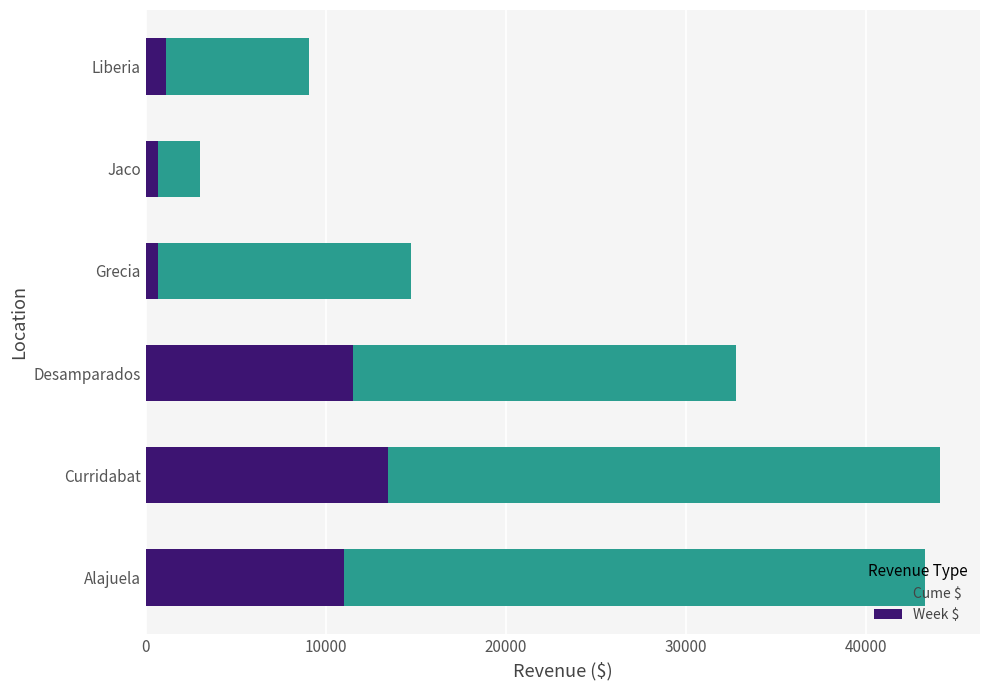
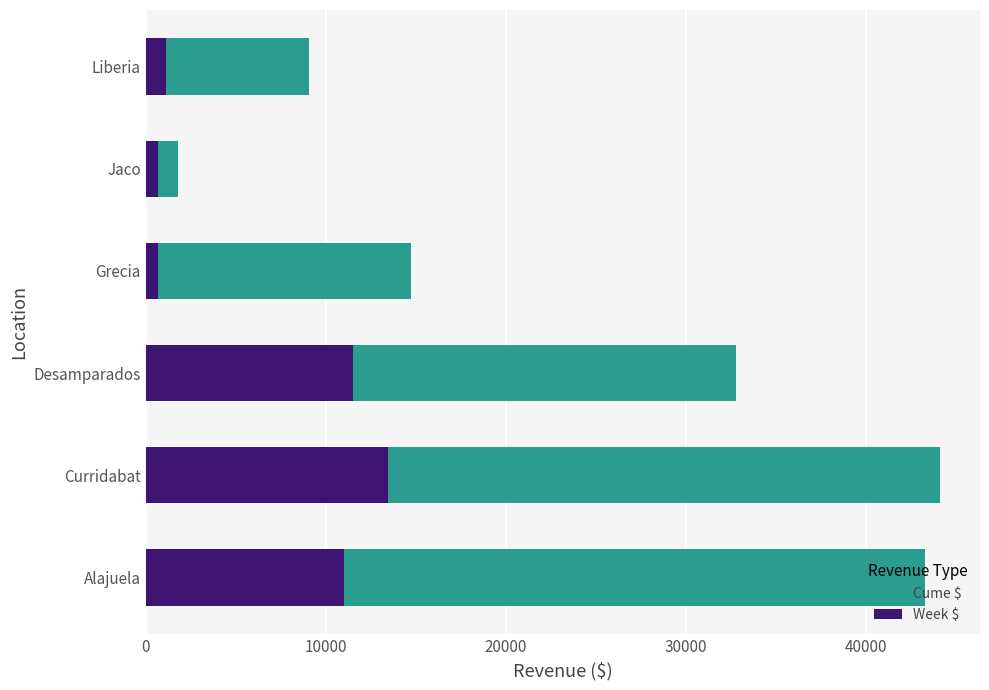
Cume $, Jaco: 3000 -> 1800
